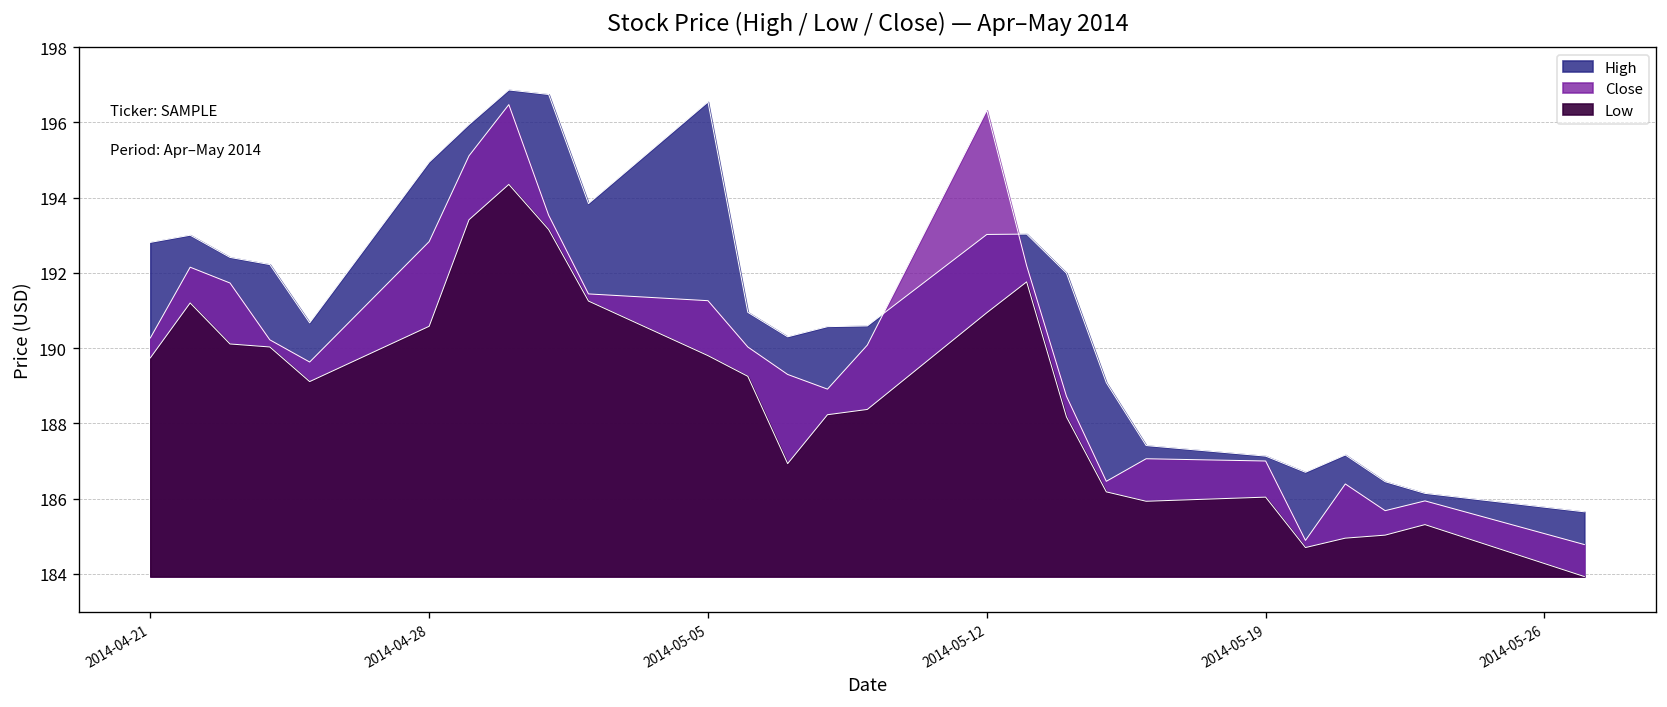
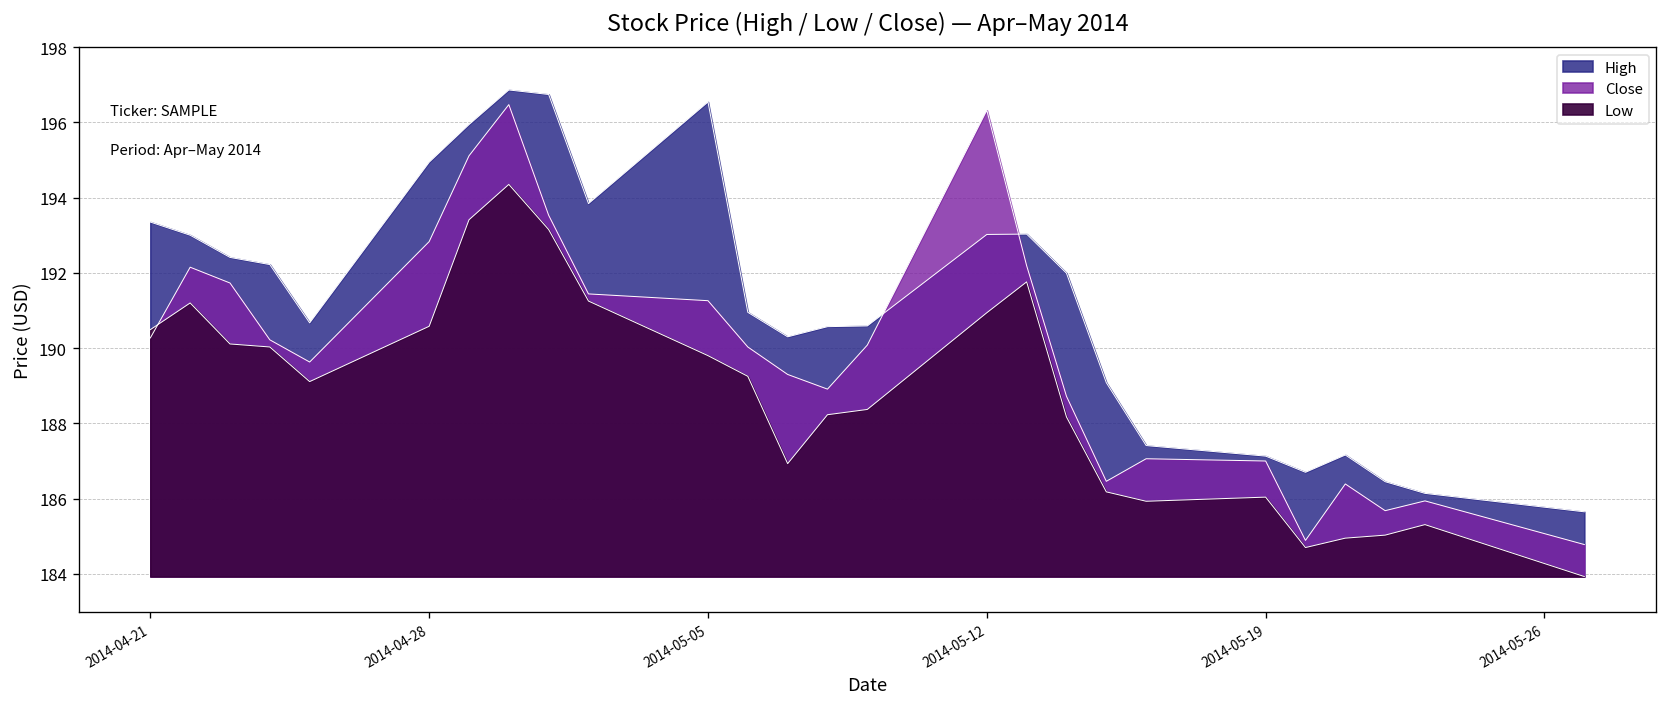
High, 2014-04-21: 192.8 -> 193.4
Low, 2014-04-21: 189.7 -> 190.5
